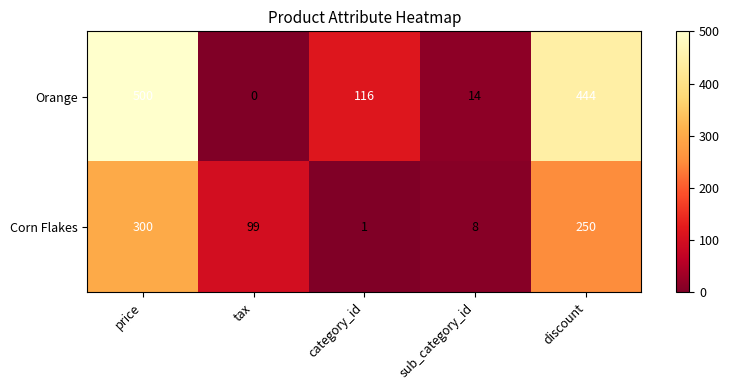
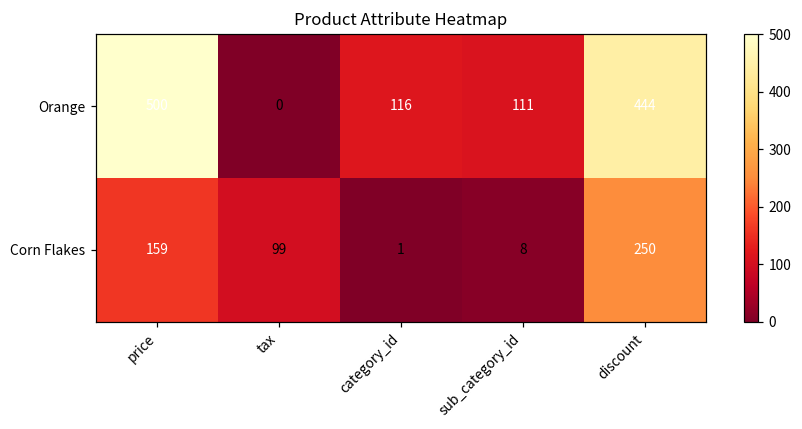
Orange, sub_category_id: 14 -> 111
Corn Flakes, price: 300 -> 159
